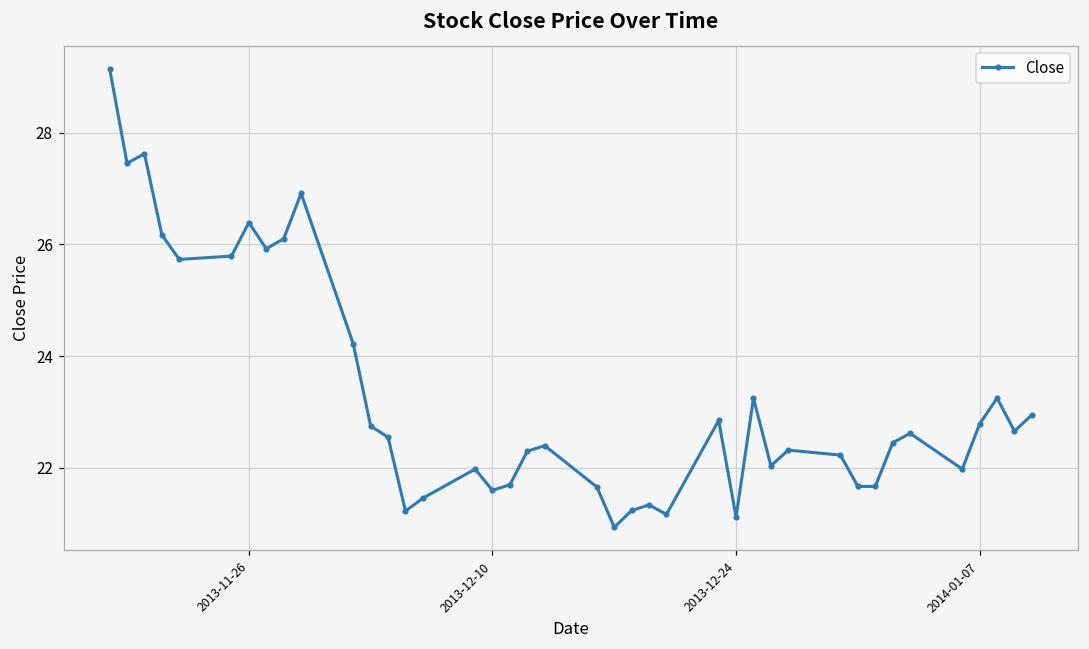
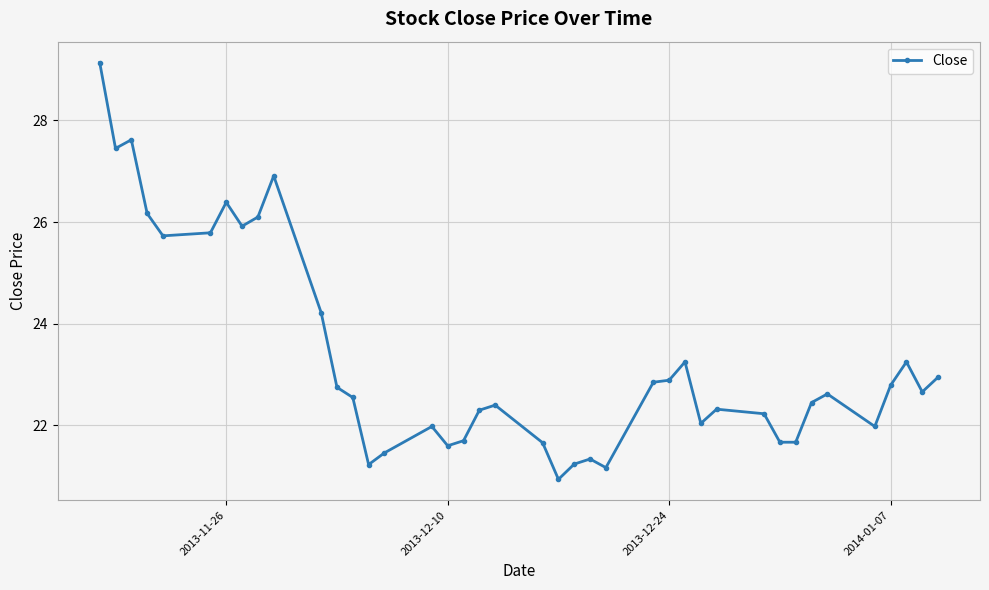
2013-12-24: 21.1 -> 22.9
